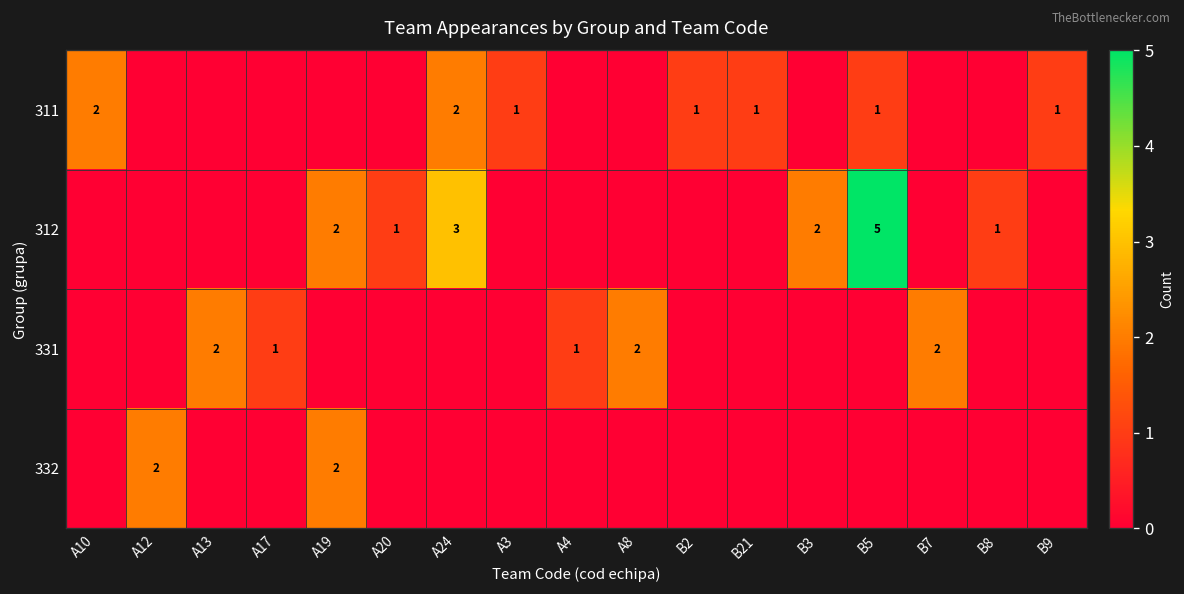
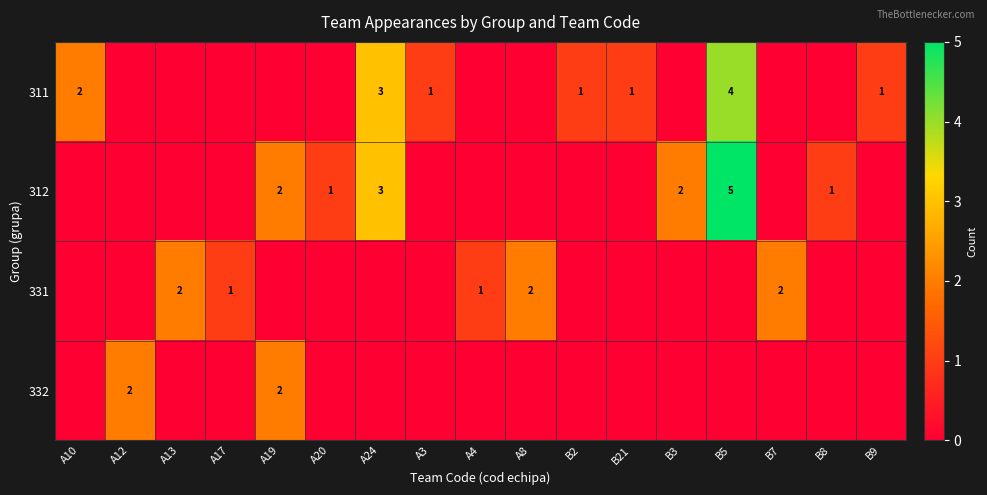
311, A24: 2 -> 3
311, B5: 1 -> 4
